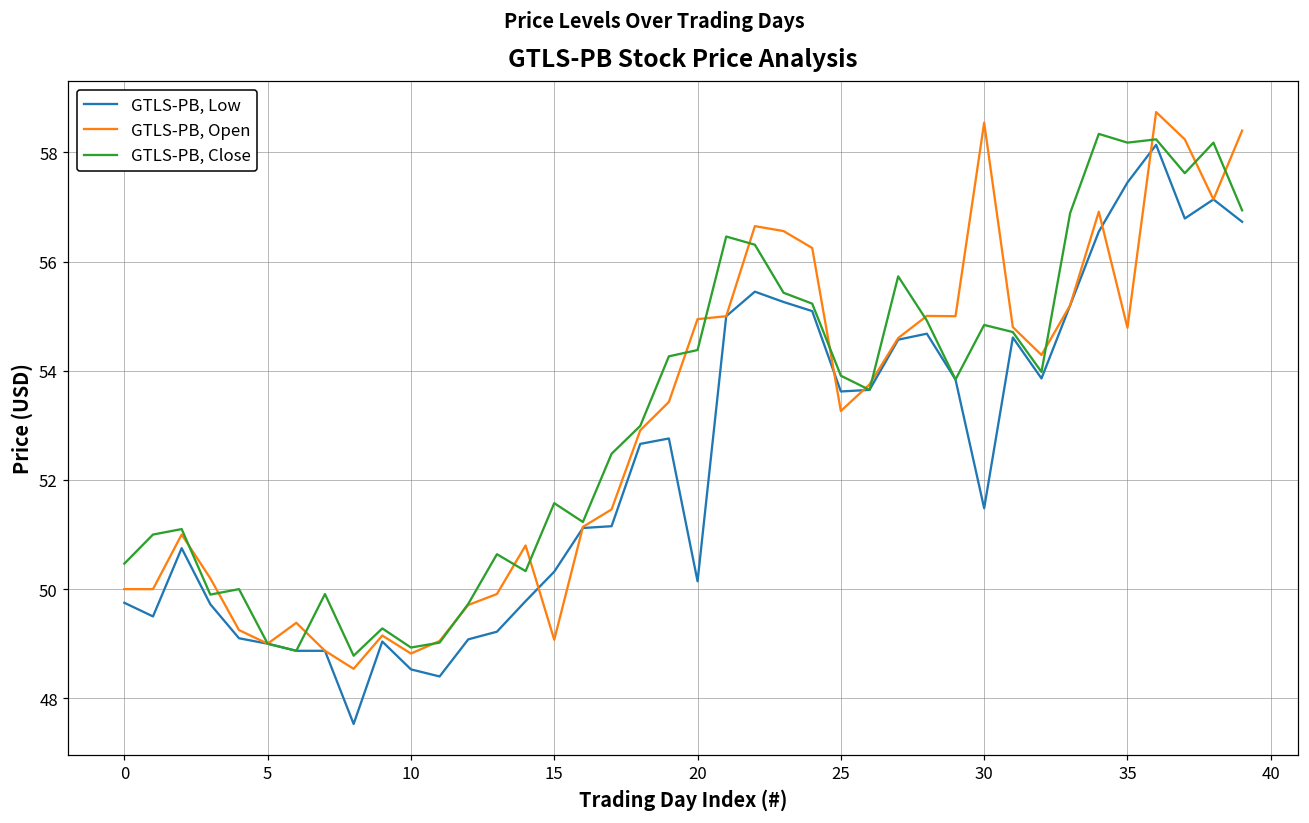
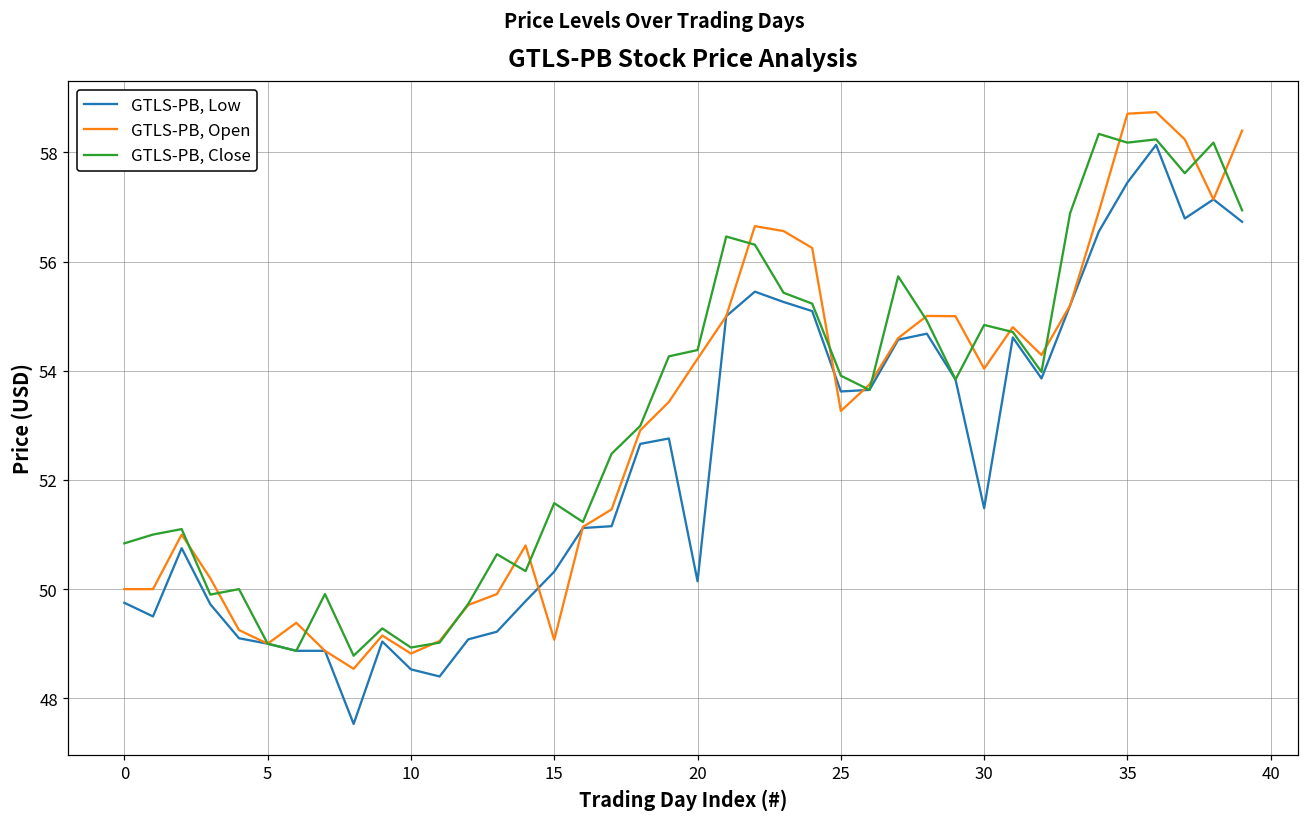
GTLS-PB, Close, 0: 50.5 -> 50.8
GTLS-PB, Open, 20: 54.9 -> 54.2
GTLS-PB, Open, 30: 58.5 -> 54.0
GTLS-PB, Open, 35: 54.8 -> 58.7
